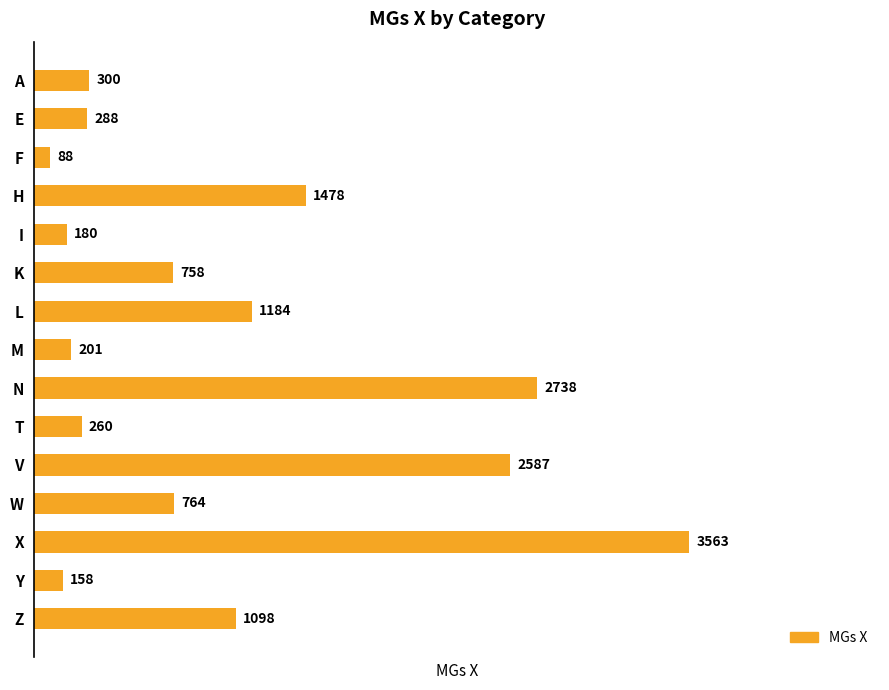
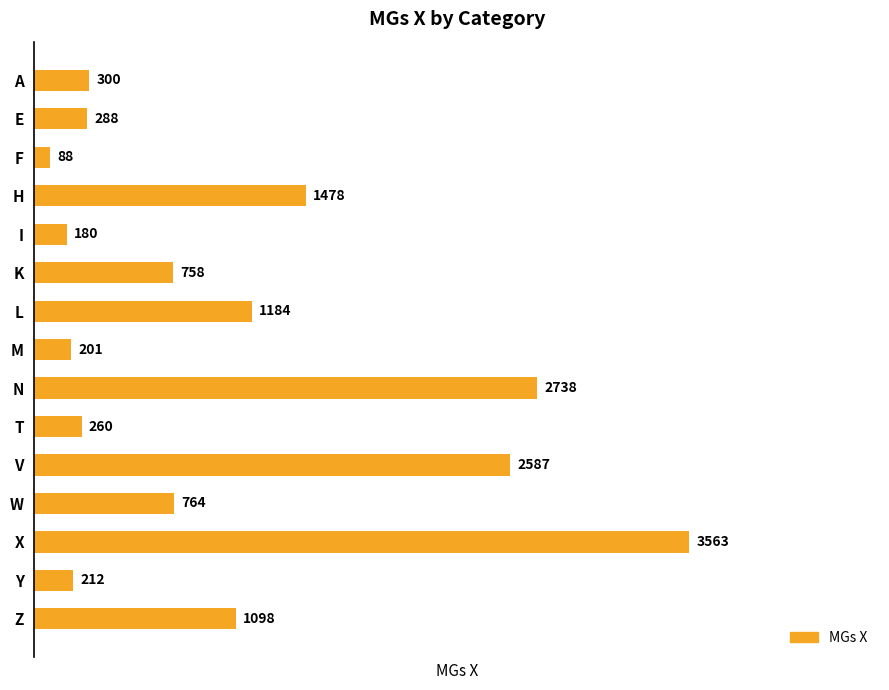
Y: 158 -> 212
